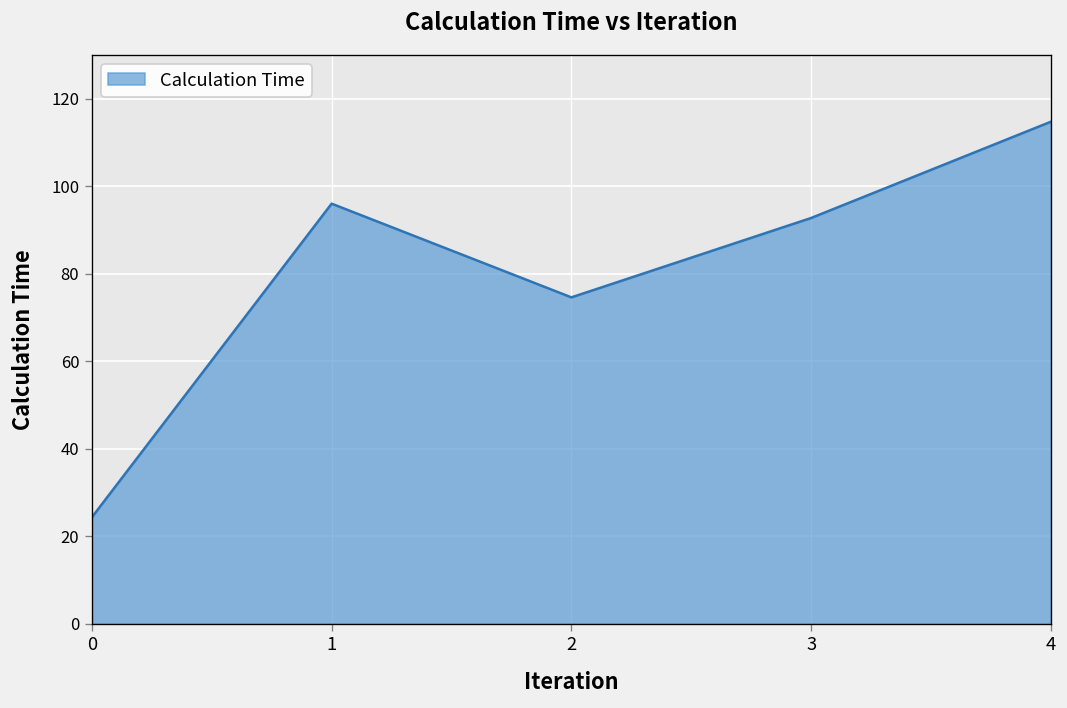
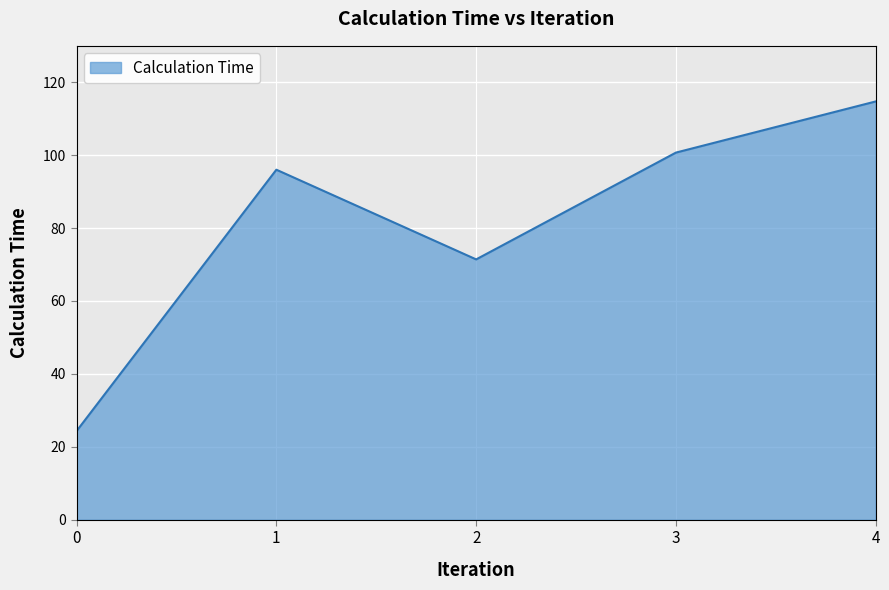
2: 75 -> 71
3: 93 -> 101
